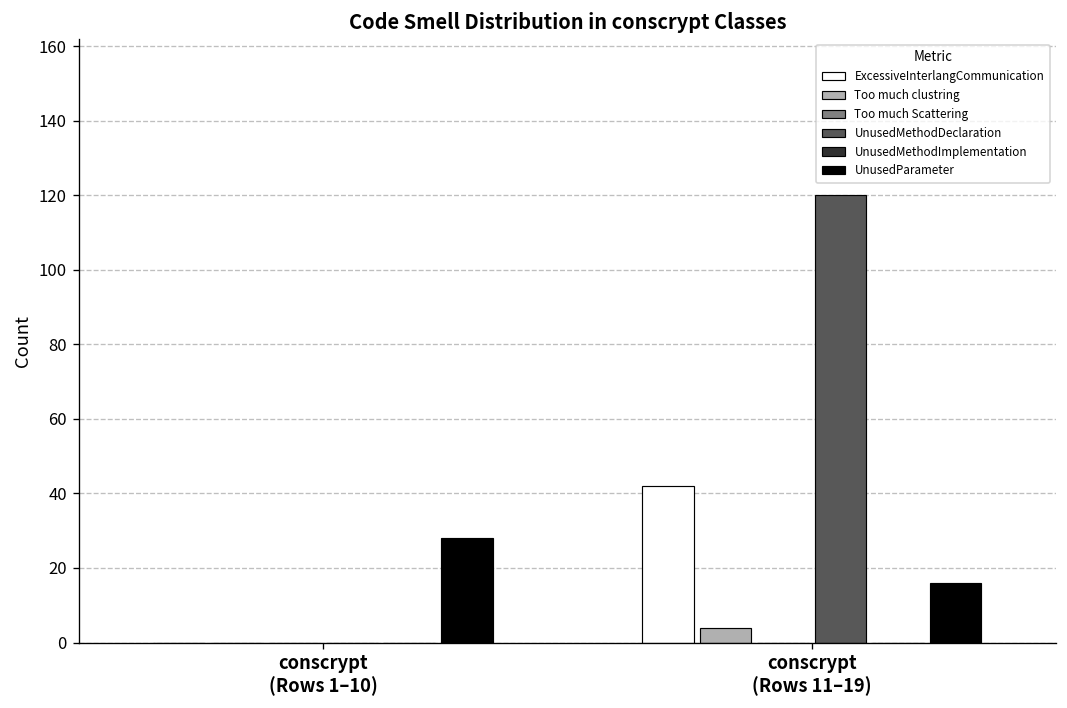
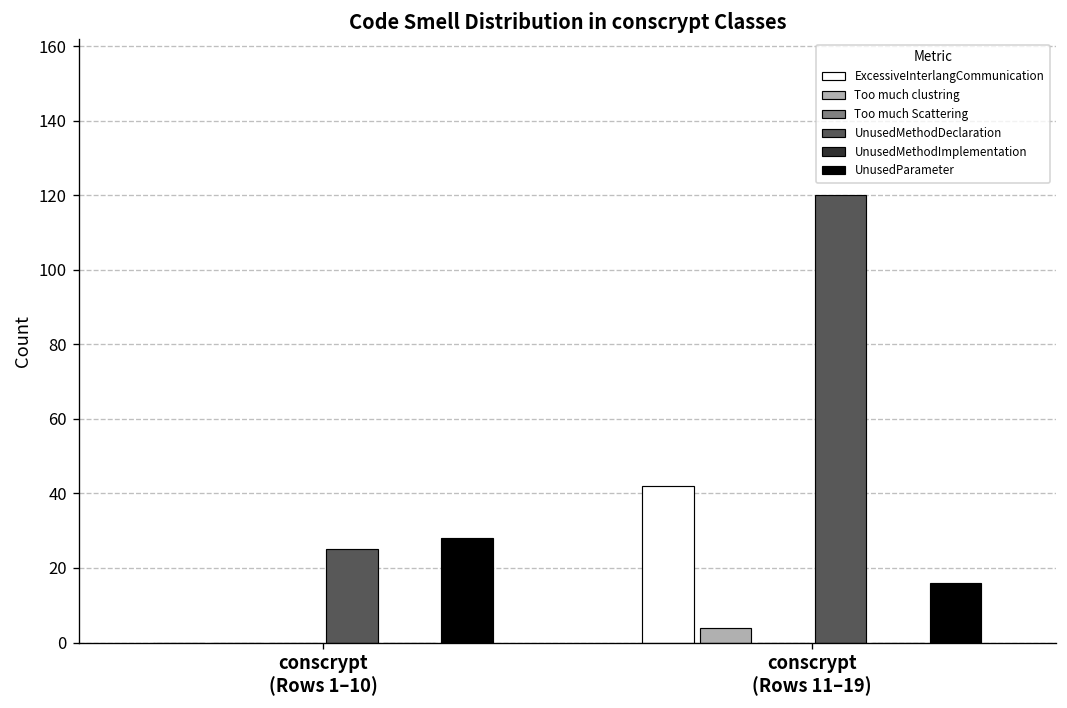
UnusedMethodDeclaration, conscrypt (Rows 1–10): 0 -> 25
